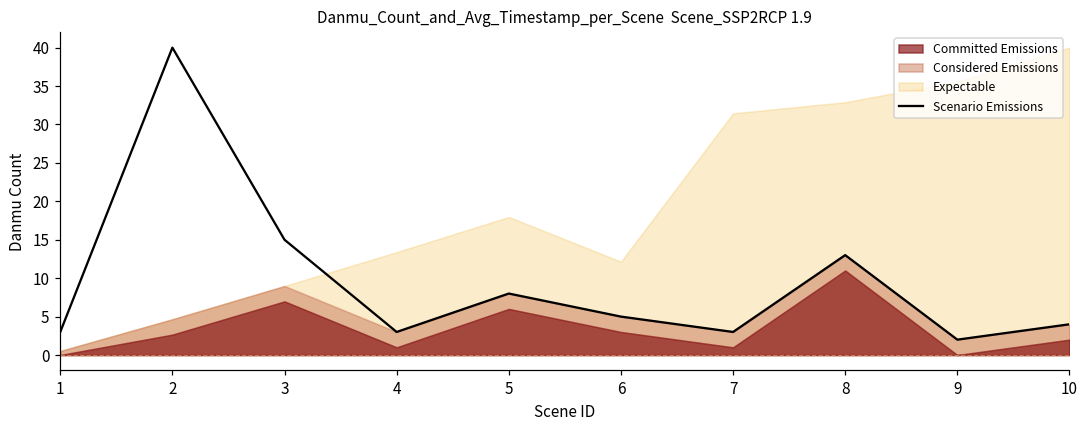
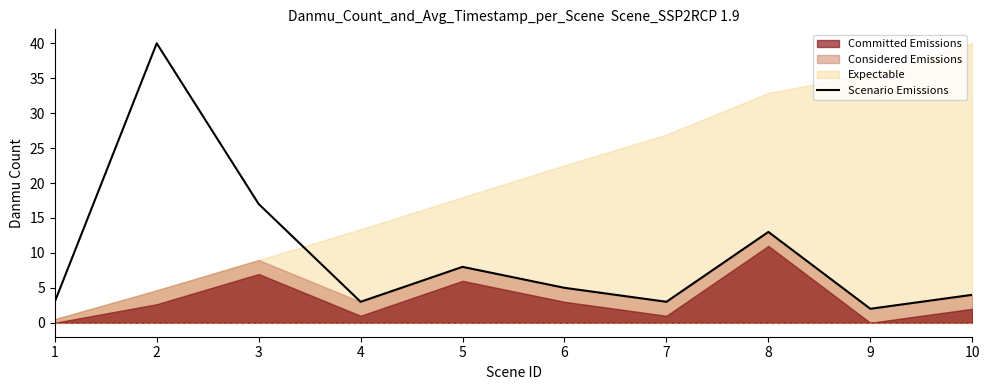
Scenario Emissions, 3: 15 -> 17
Expectable, 6: 12 -> 23
Expectable, 7: 31 -> 27
